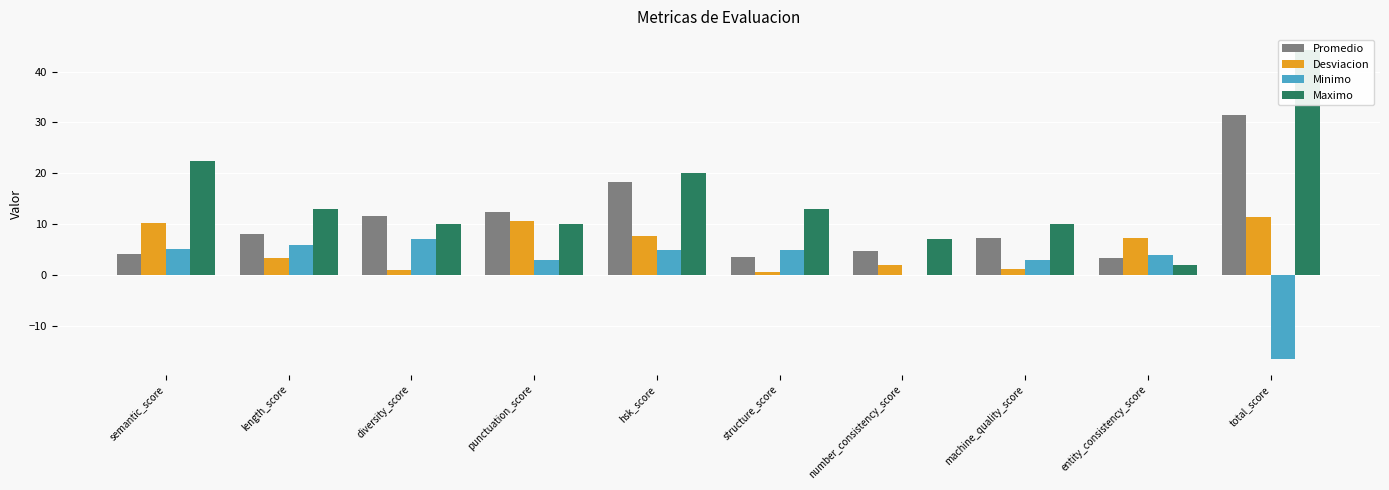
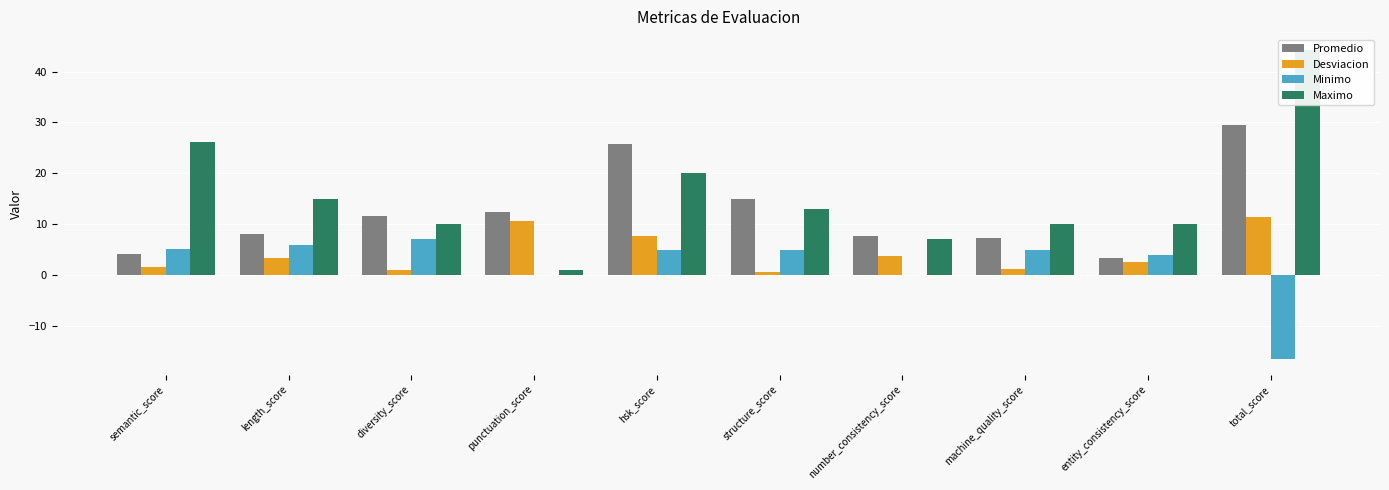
Desviacion, semantic_score: 10 -> 2
Maximo, semantic_score: 22 -> 26
Maximo, length_score: 13 -> 15
Minimo, punctuation_score: 3 -> 0
Maximo, punctuation_score: 10 -> 1
Promedio, hsk_score: 18 -> 26
Promedio, structure_score: 4 -> 15
Promedio, number_consistency_score: 5 -> 8
Desviacion, number_consistency_score: 2 -> 4
Minimo, machine_quality_score: 3 -> 5
Desviacion, entity_consistency_score: 7 -> 3
Maximo, entity_consistency_score: 2 -> 10
Promedio, total_score: 32 -> 30
